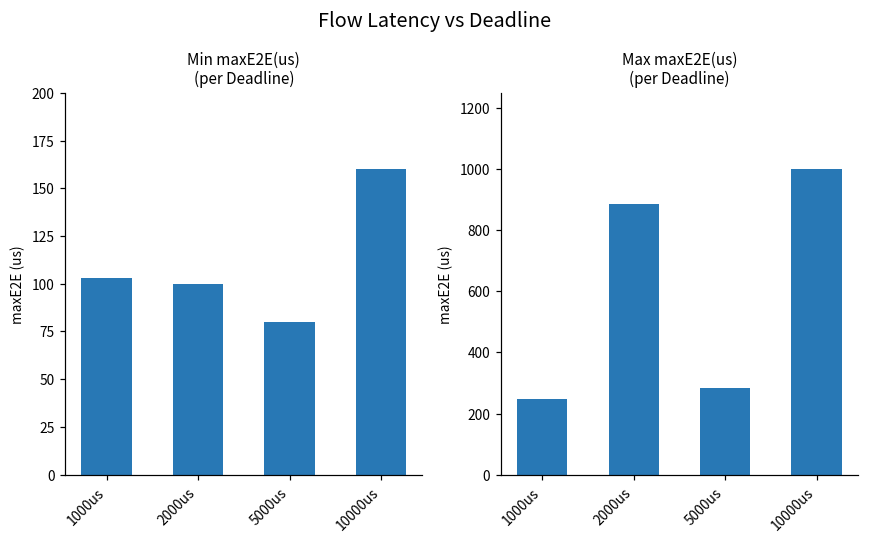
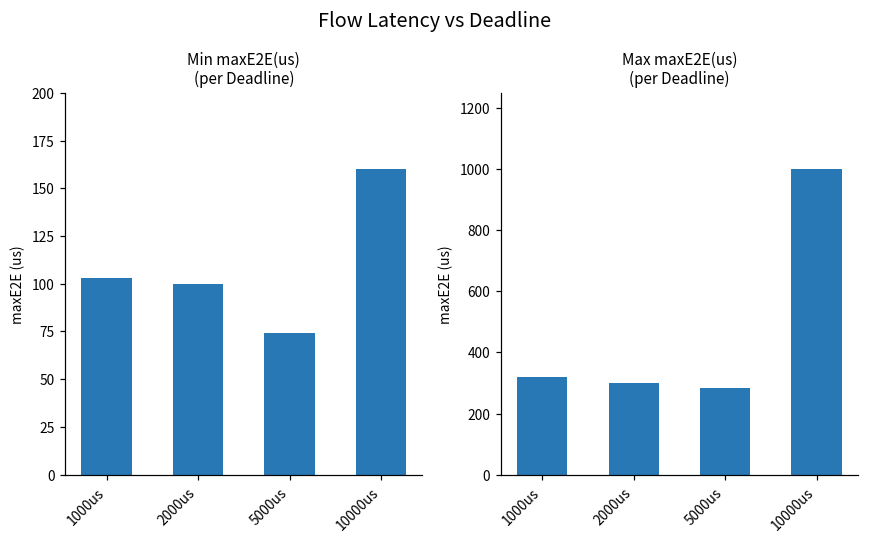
Min maxE2E(us) (per Deadline), 5000us: 80 -> 74
Max maxE2E(us) (per Deadline), 1000us: 250 -> 320
Max maxE2E(us) (per Deadline), 2000us: 890 -> 300
